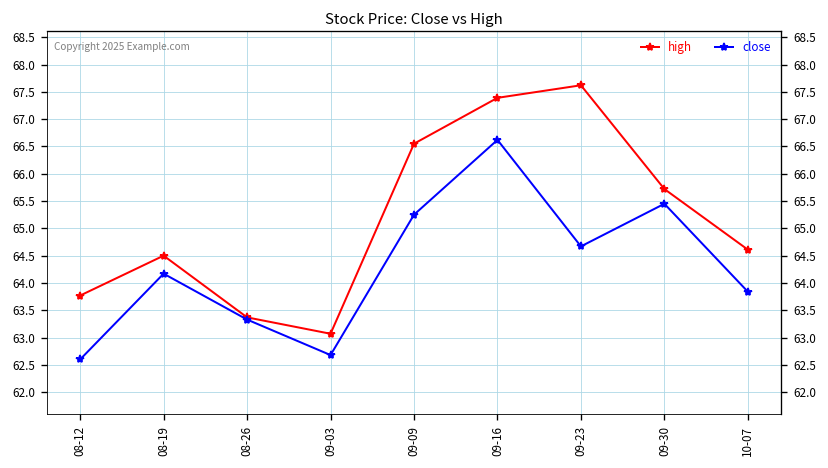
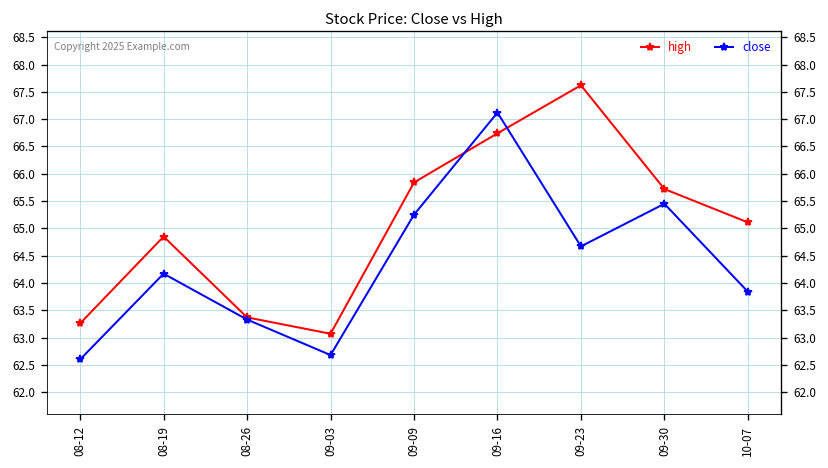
high, 08-12: 63.8 -> 63.3
high, 08-19: 64.5 -> 64.9
high, 09-09: 66.6 -> 65.8
high, 09-16: 67.4 -> 66.7
close, 09-16: 66.6 -> 67.1
high, 10-07: 64.6 -> 65.1
